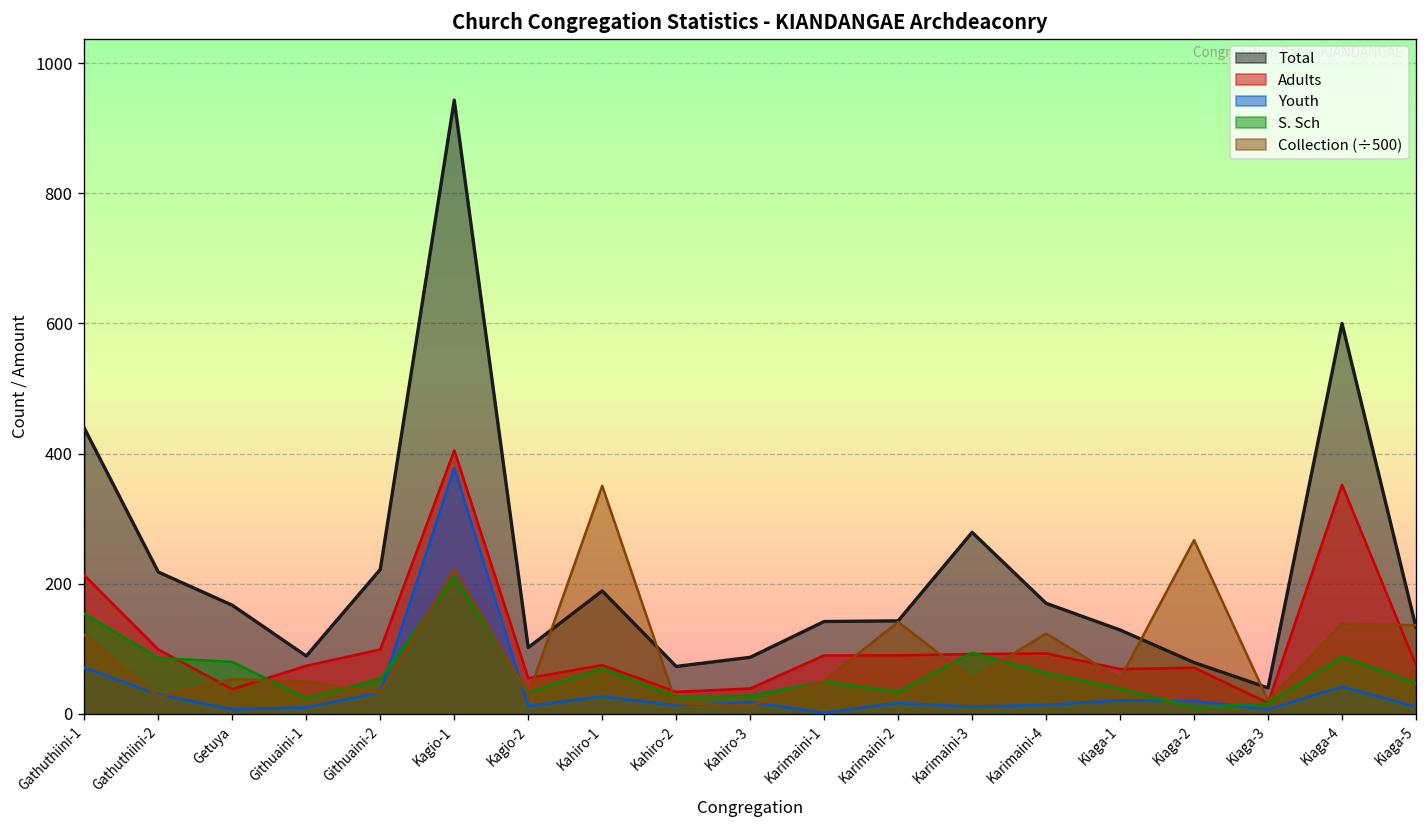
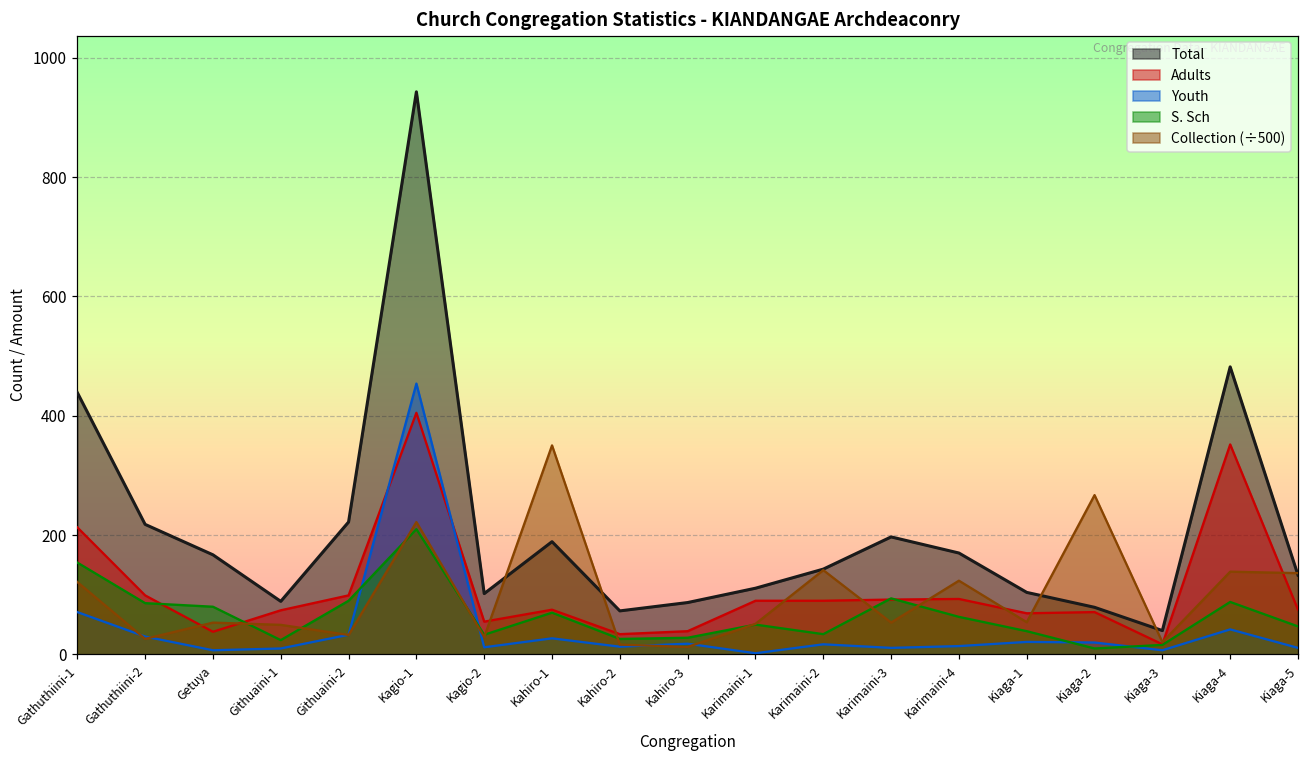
S. Sch, Githuaini-2: 50 -> 90
Youth, Kagio-1: 380 -> 450
Total, Karimaini-1: 140 -> 110
Total, Karimaini-3: 280 -> 200
Total, Kiaga-1: 130 -> 100
Total, Kiaga-4: 600 -> 480
